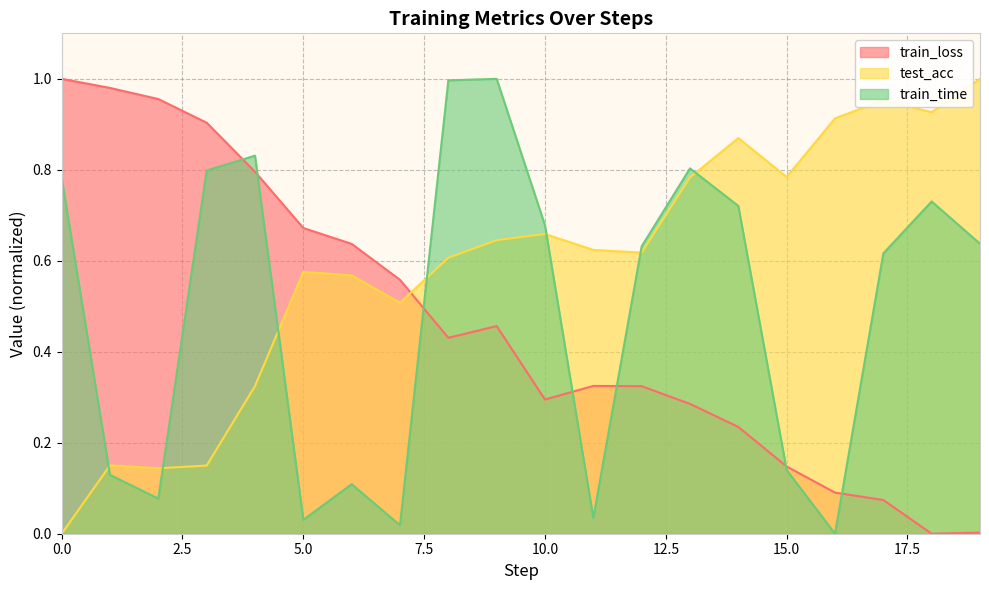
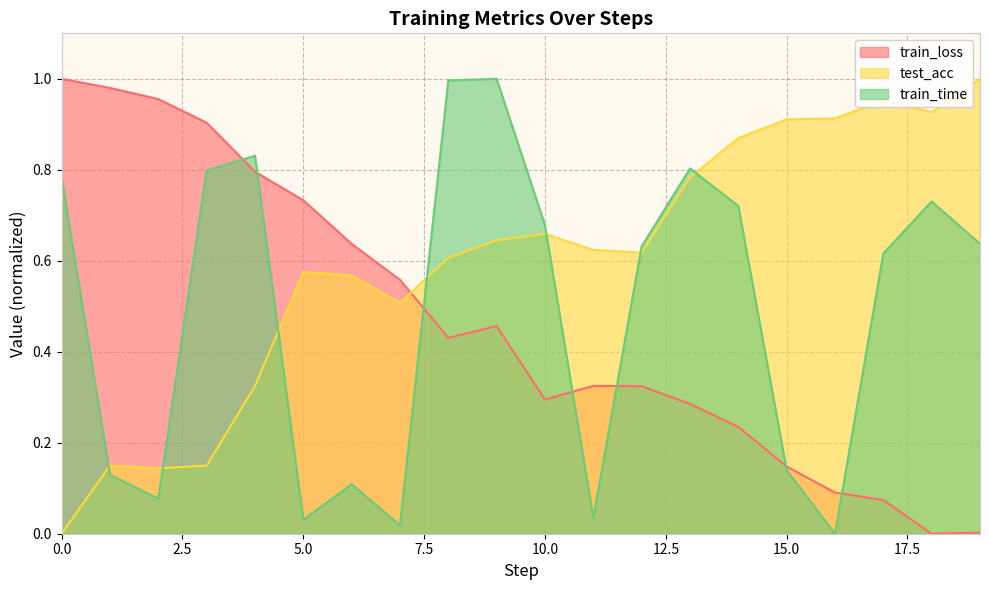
train_loss, 5.0: 0.67 -> 0.73
test_acc, 15.0: 0.78 -> 0.91
